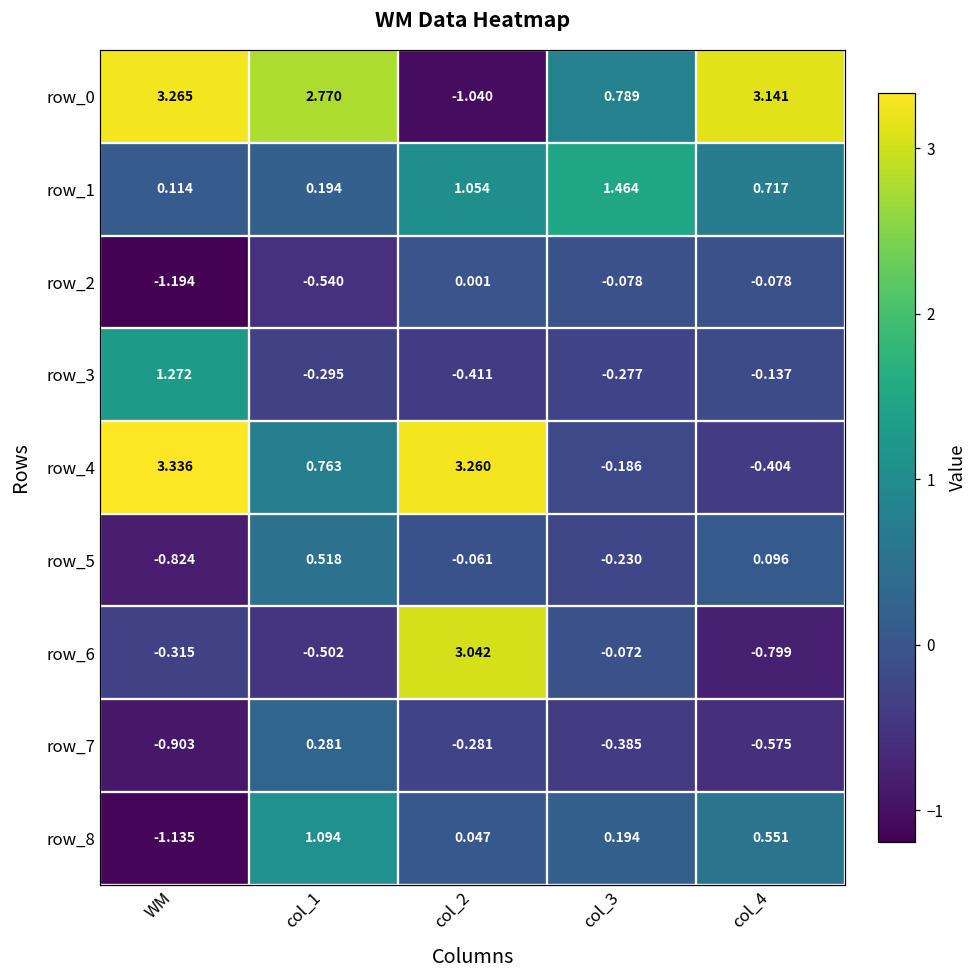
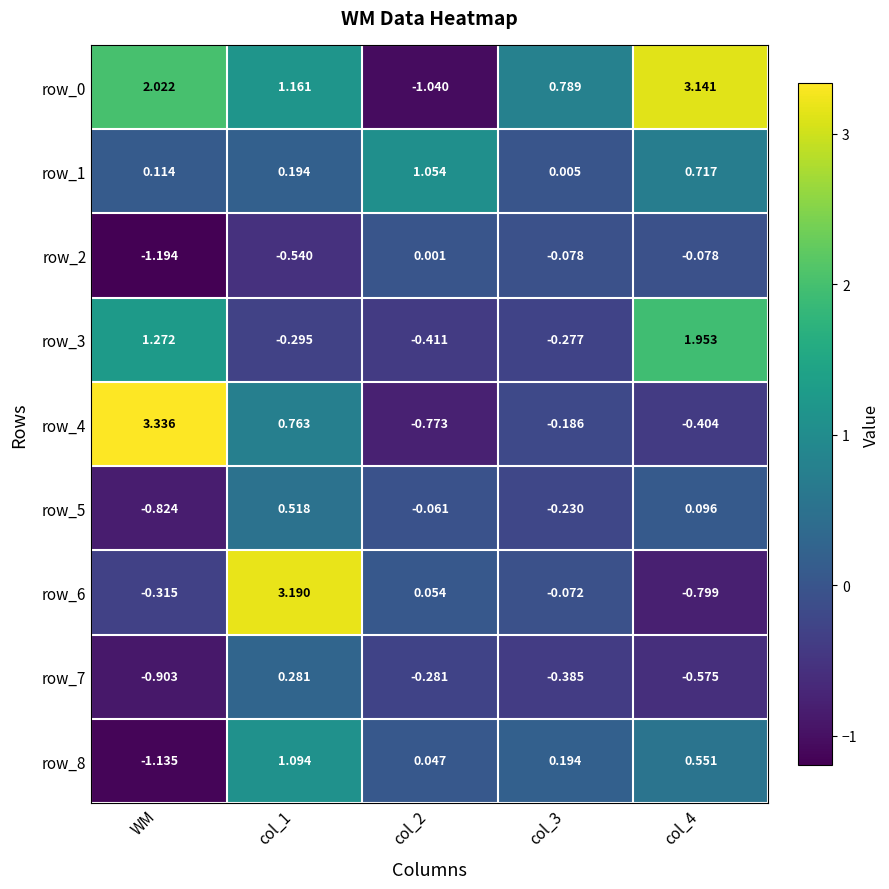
row_0, WM: 3.265 -> 2.022
row_0, col_1: 2.770 -> 1.161
row_1, col_3: 1.464 -> 0.005
row_3, col_4: -0.137 -> 1.953
row_4, col_2: 3.260 -> -0.773
row_6, col_1: -0.502 -> 3.190
row_6, col_2: 3.042 -> 0.054
